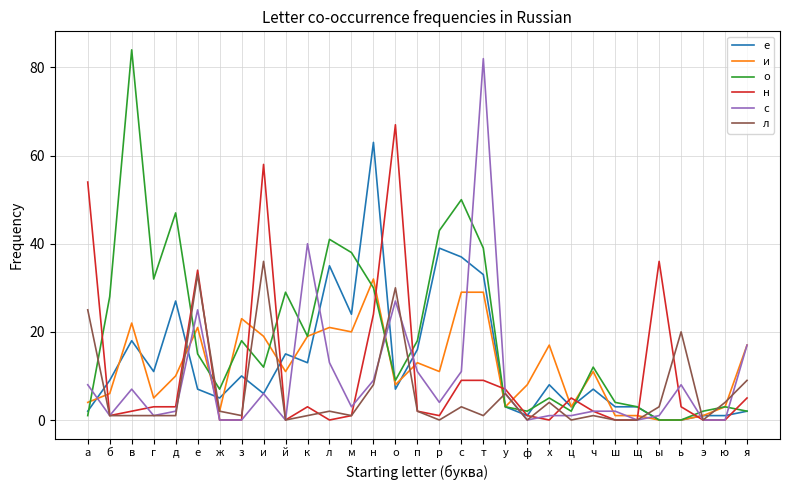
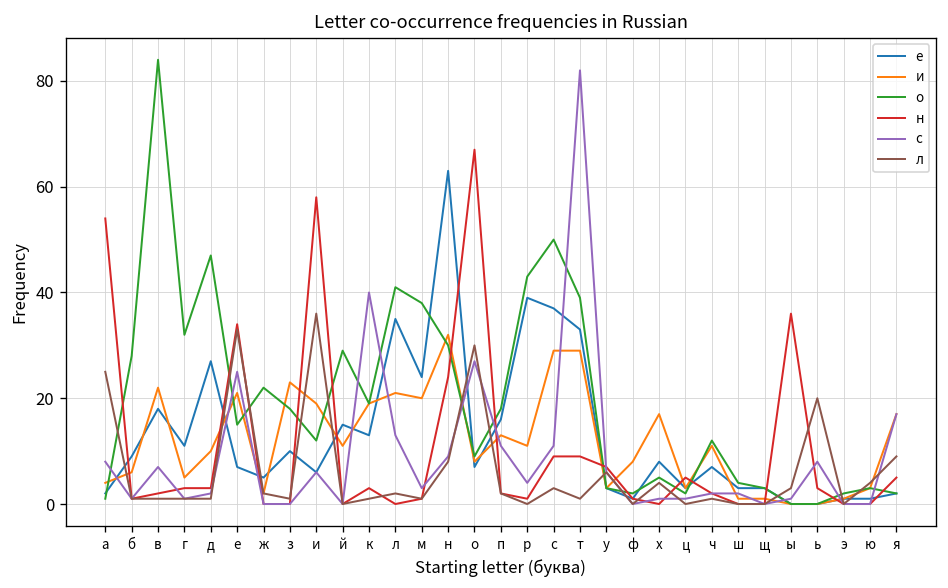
о, ж: 7 -> 22
